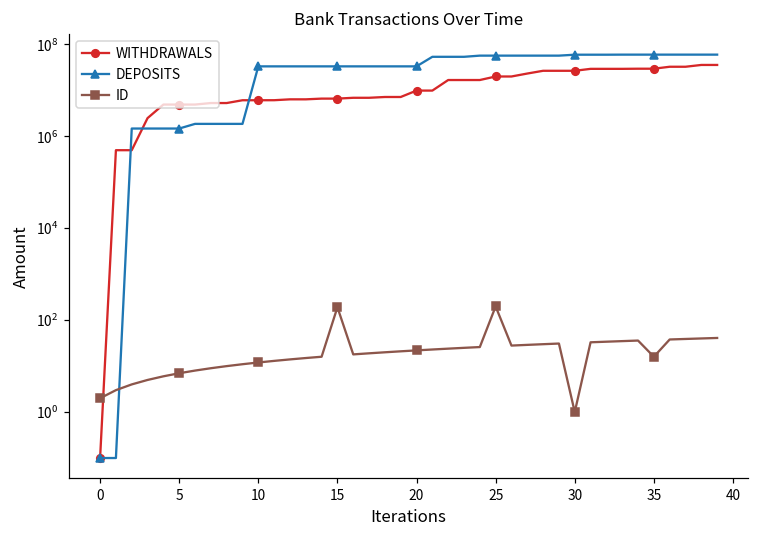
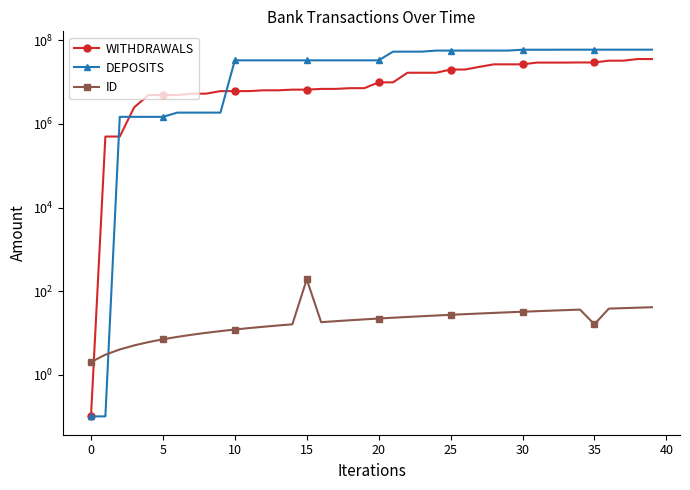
ID, 25: 200 -> 30
ID, 30: 1 -> 30
